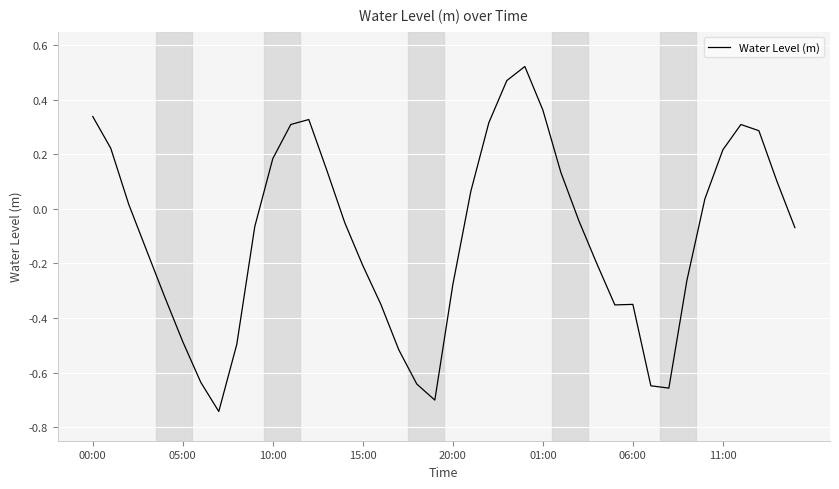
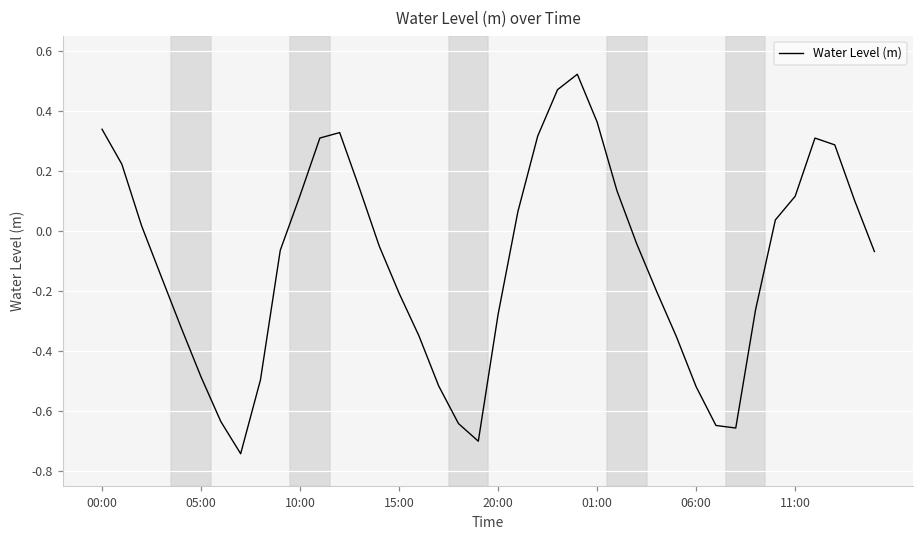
10:00: 0.18 -> 0.12
06:00: -0.35 -> -0.52
11:00: 0.22 -> 0.12
